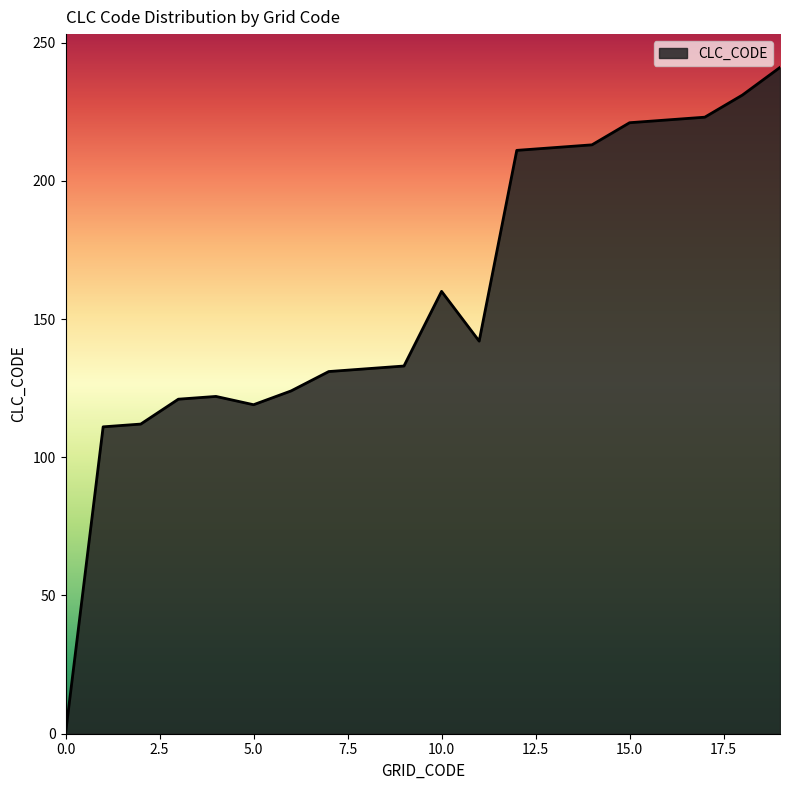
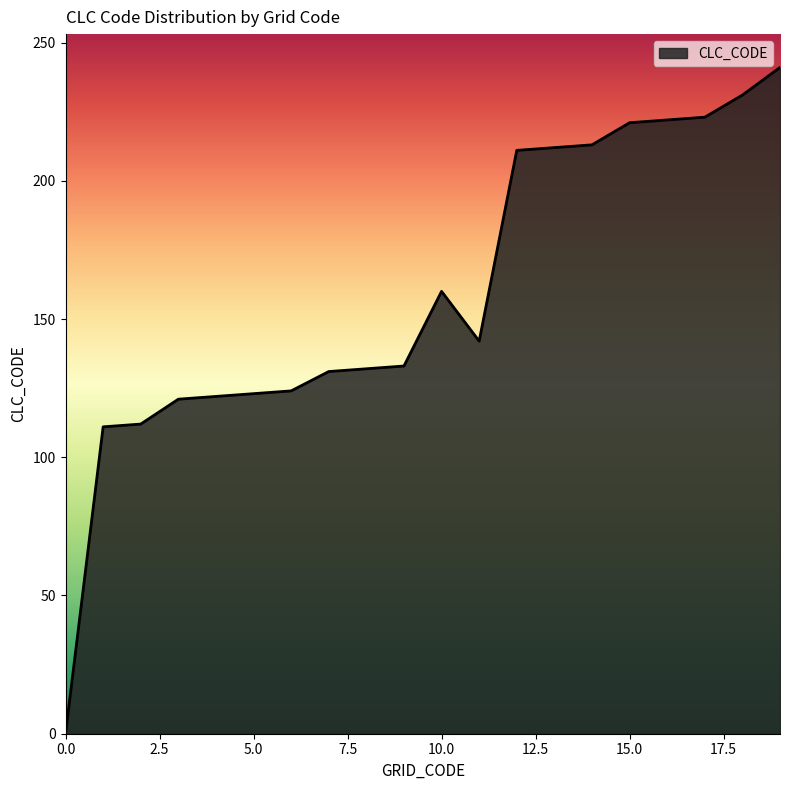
5.0: 119 -> 123
